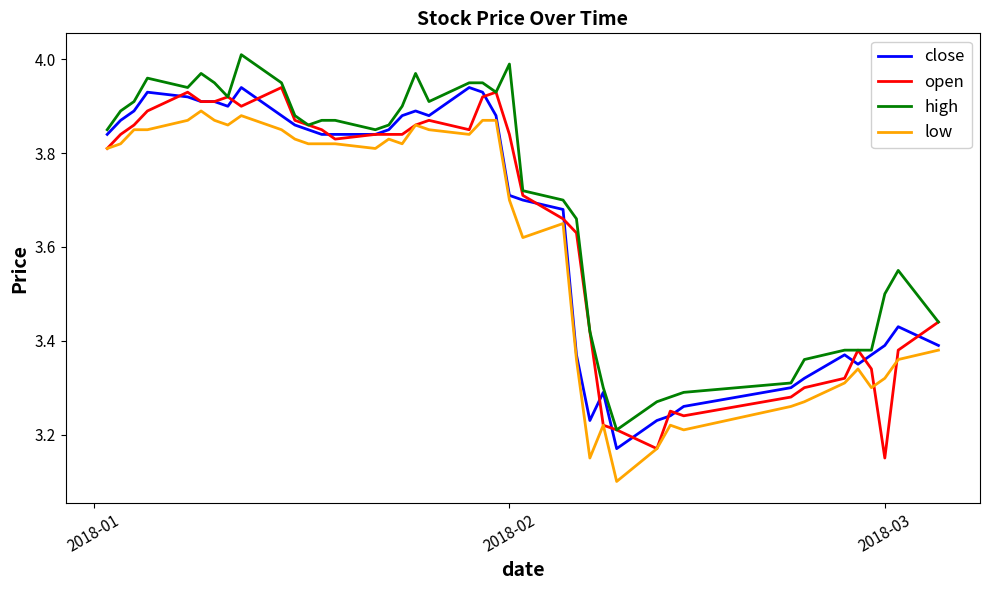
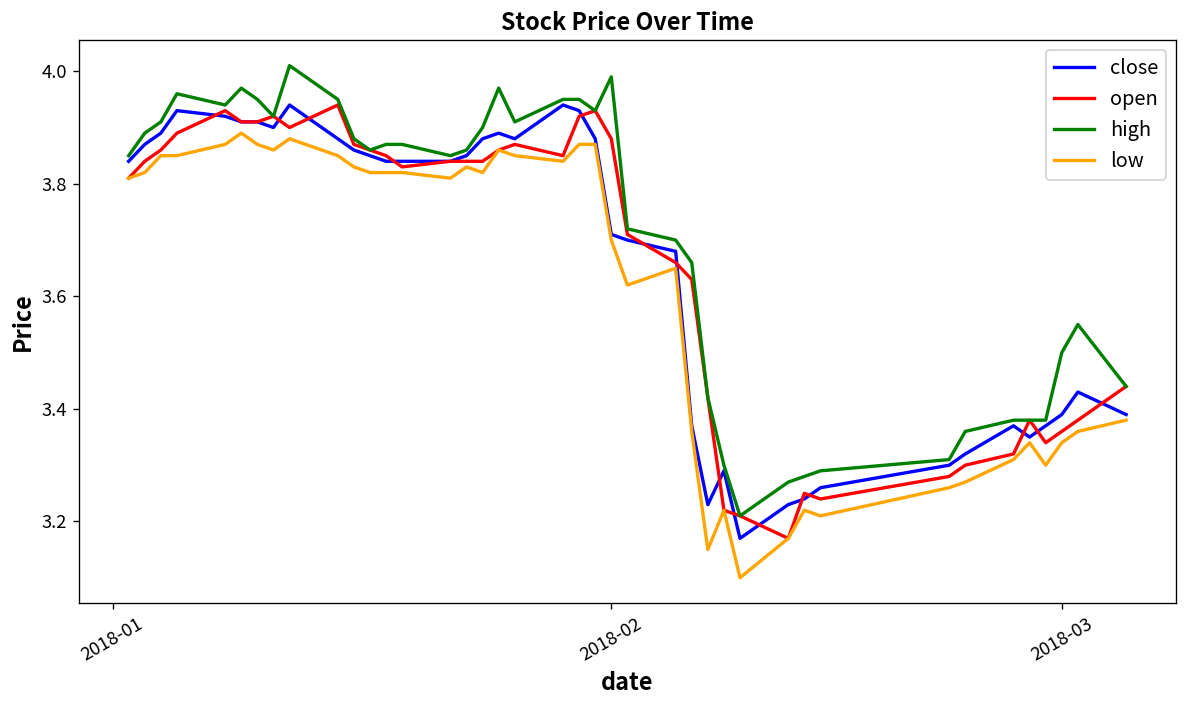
open, 2018-02: 3.84 -> 3.88
open, 2018-03: 3.15 -> 3.36
low, 2018-03: 3.32 -> 3.34
